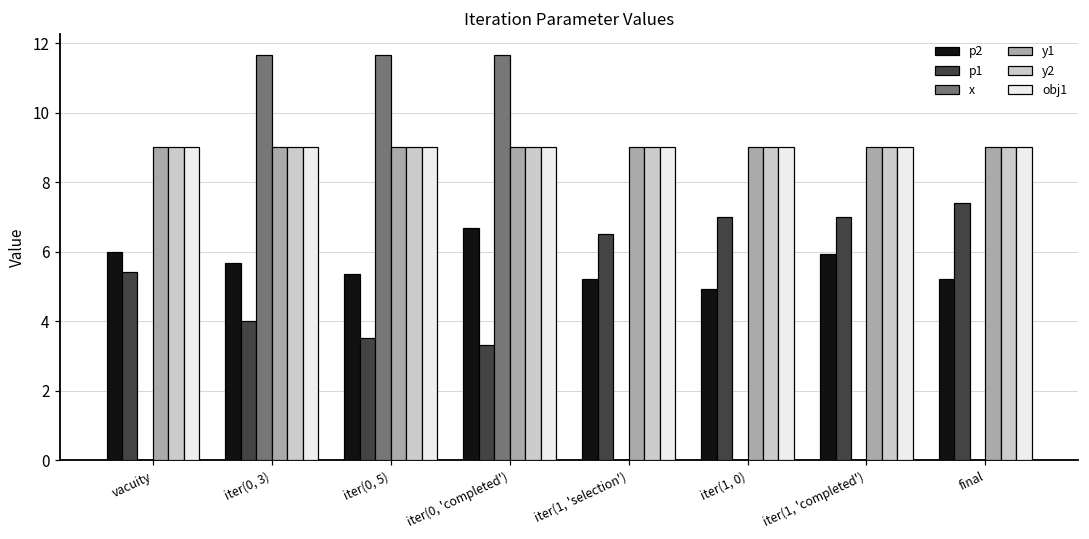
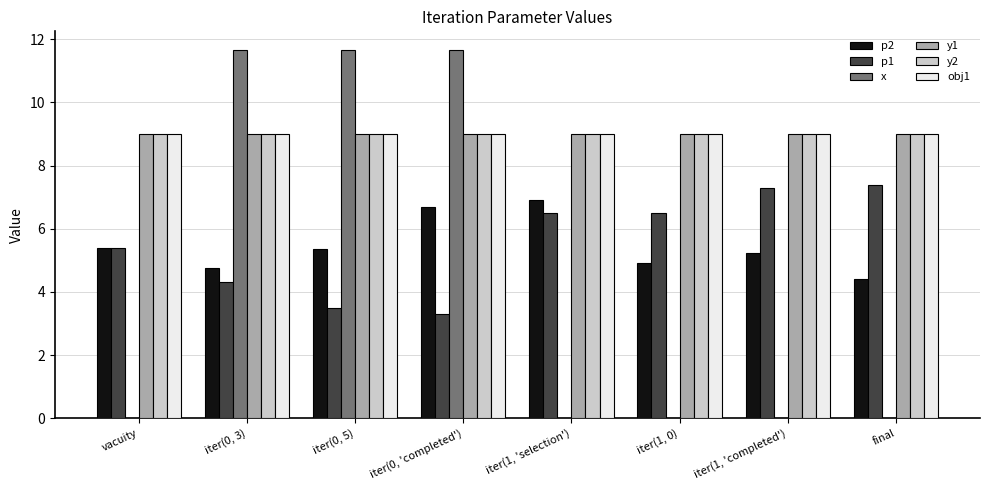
p2, vacuity: 6.0 -> 5.4
p2, iter(0, 3): 5.7 -> 4.8
p1, iter(0, 3): 4.0 -> 4.3
p2, iter(1, 'selection'): 5.2 -> 6.9
p1, iter(1, 0): 7.0 -> 6.5
p2, iter(1, 'completed'): 5.9 -> 5.2
p1, iter(1, 'completed'): 7.0 -> 7.3
p2, final: 5.2 -> 4.4
